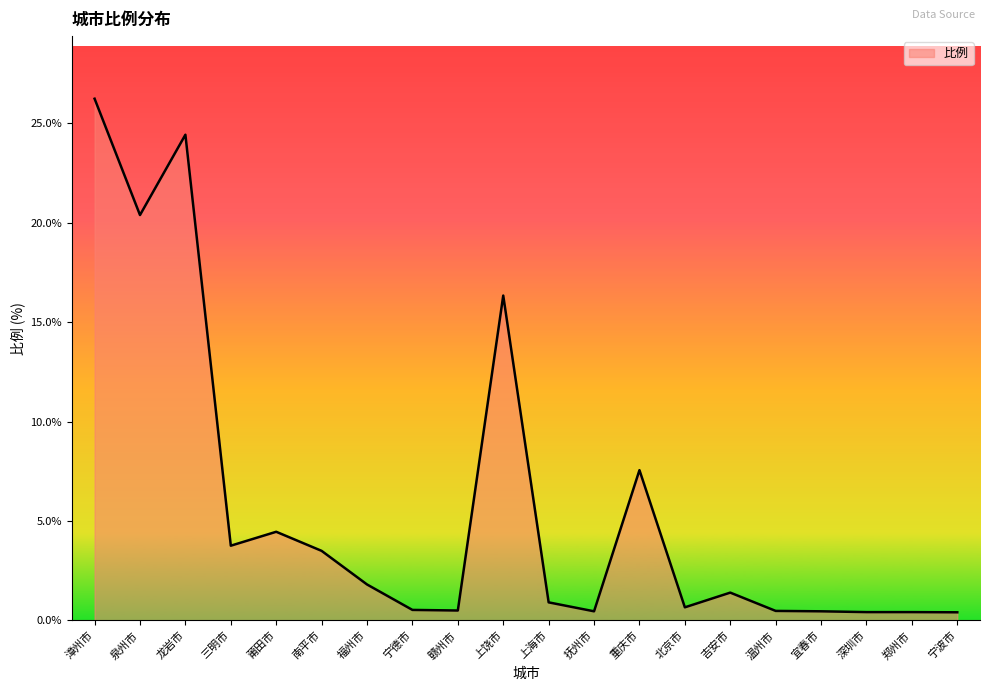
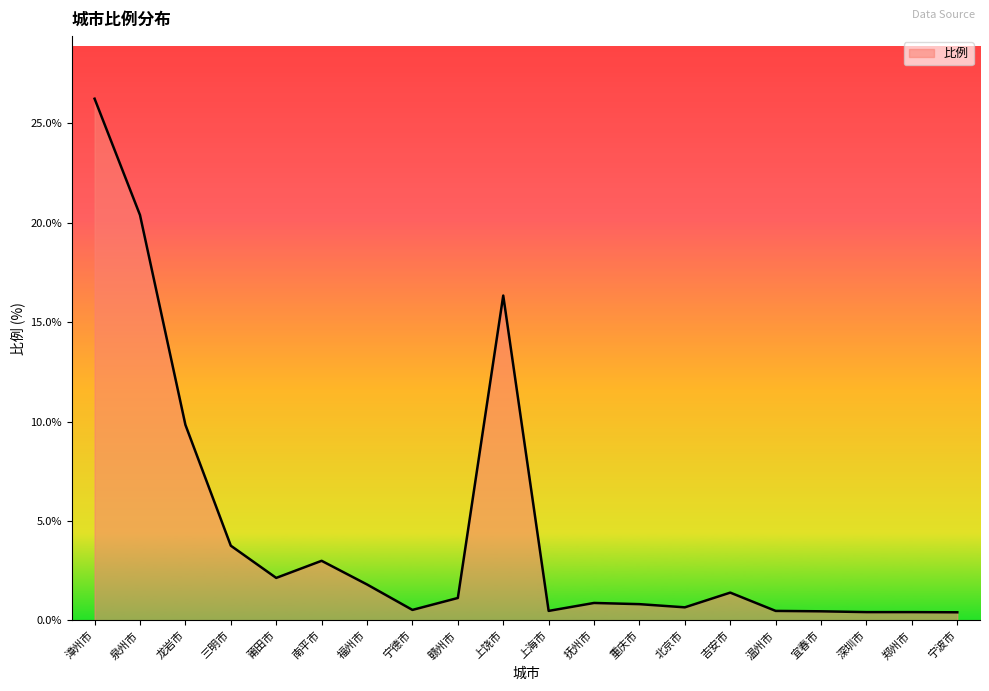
龙岩市: 24.4% -> 9.8%
莆田市: 4.5% -> 2.1%
南平市: 3.5% -> 3.0%
赣州市: 0.5% -> 1.1%
上海市: 0.9% -> 0.5%
抚州市: 0.5% -> 0.9%
重庆市: 7.6% -> 0.8%
